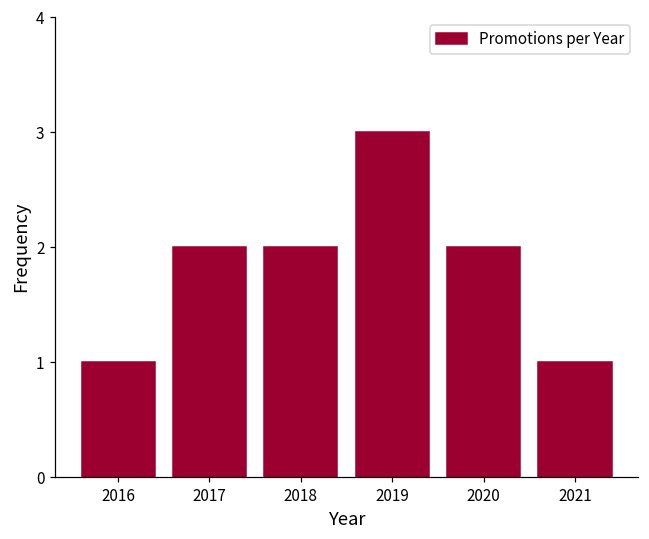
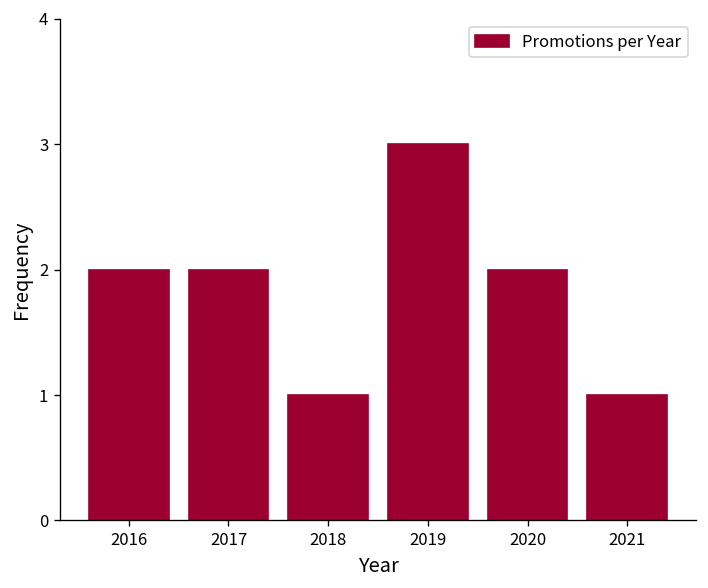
2016: 1 -> 2
2018: 2 -> 1
